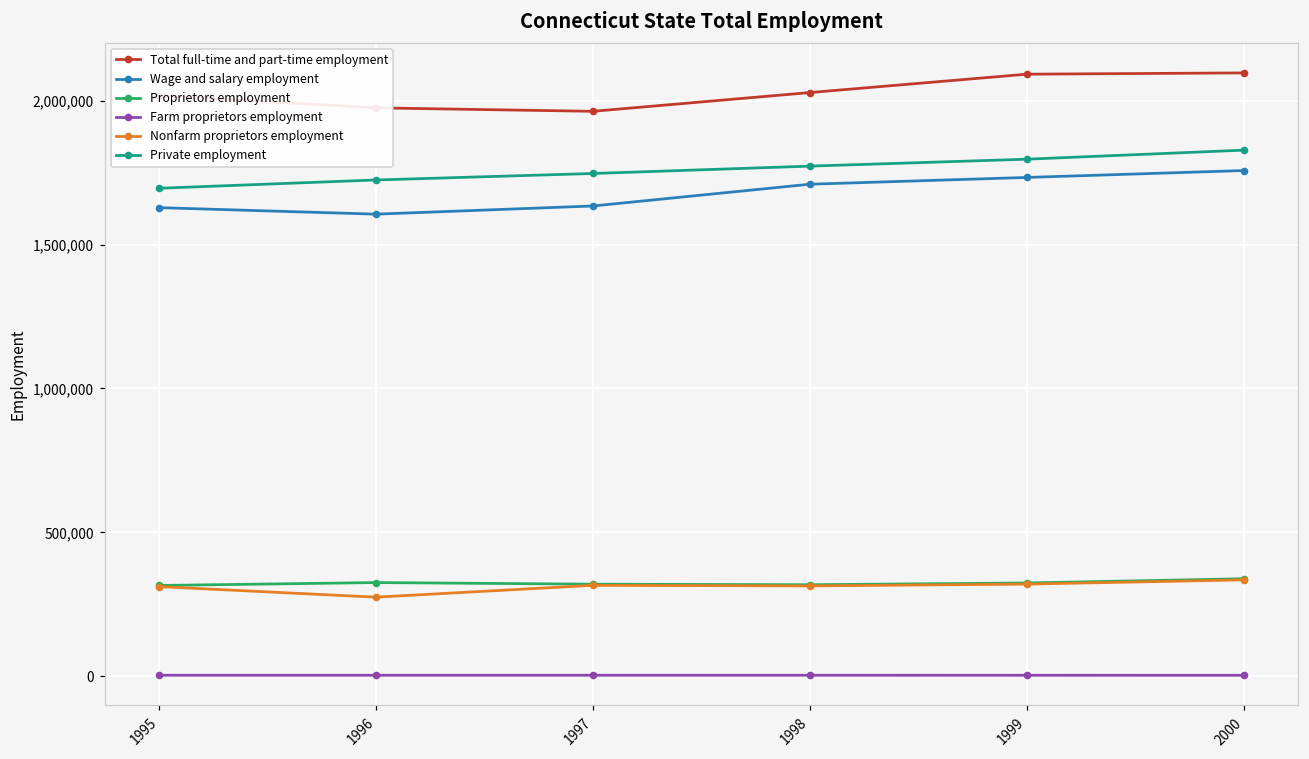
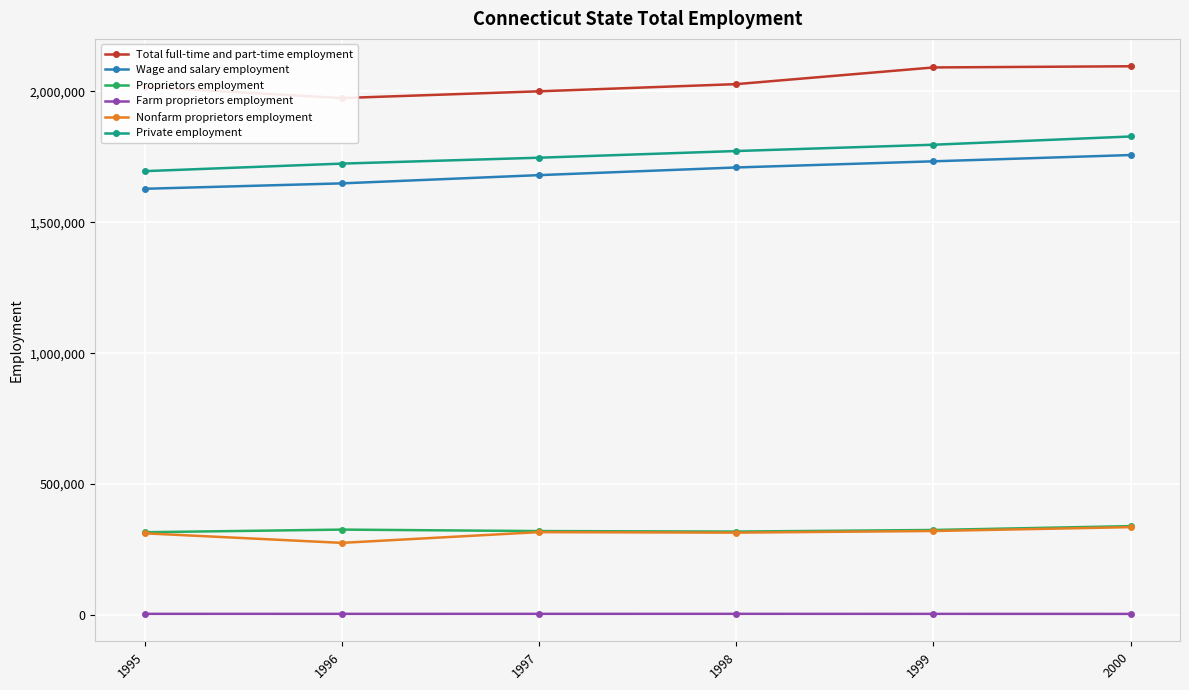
Wage and salary employment, 1996: 1,610,000 -> 1,650,000
Total full-time and part-time employment, 1997: 1,960,000 -> 2,000,000
Wage and salary employment, 1997: 1,630,000 -> 1,680,000
